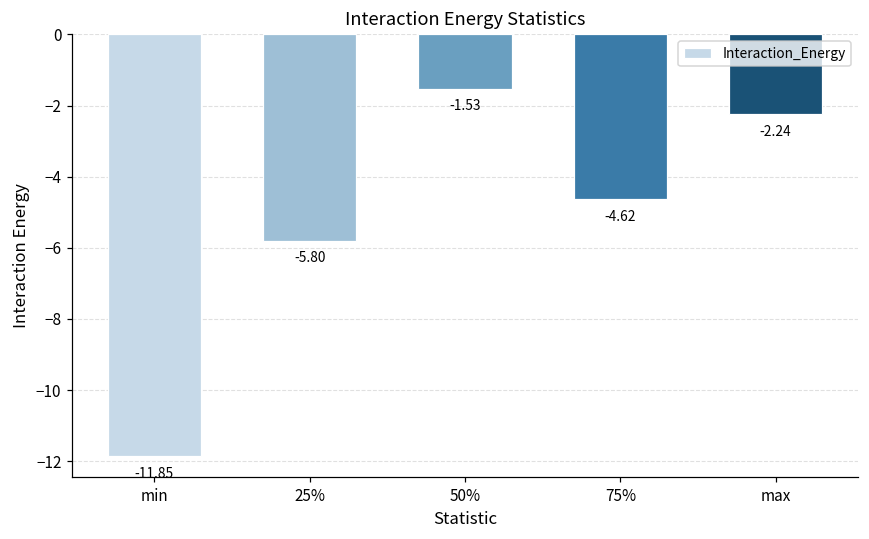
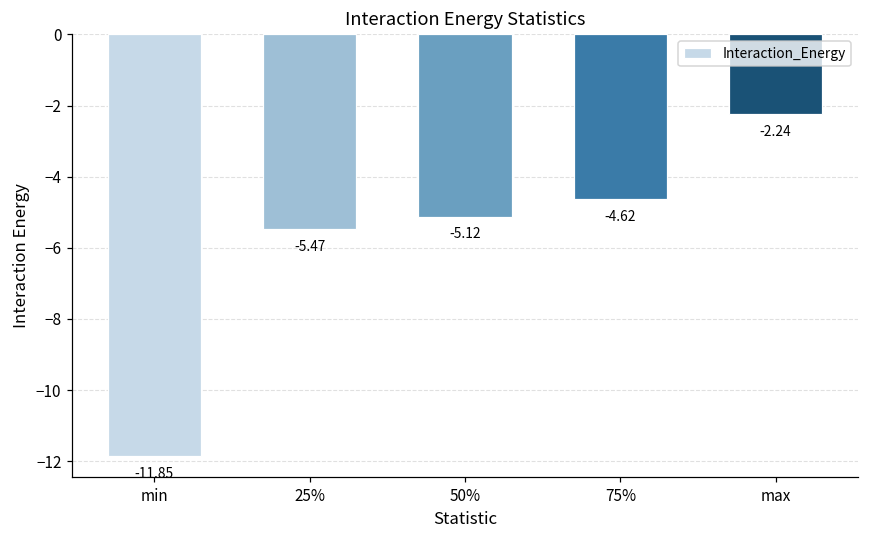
25%: -5.80 -> -5.47
50%: -1.53 -> -5.12
